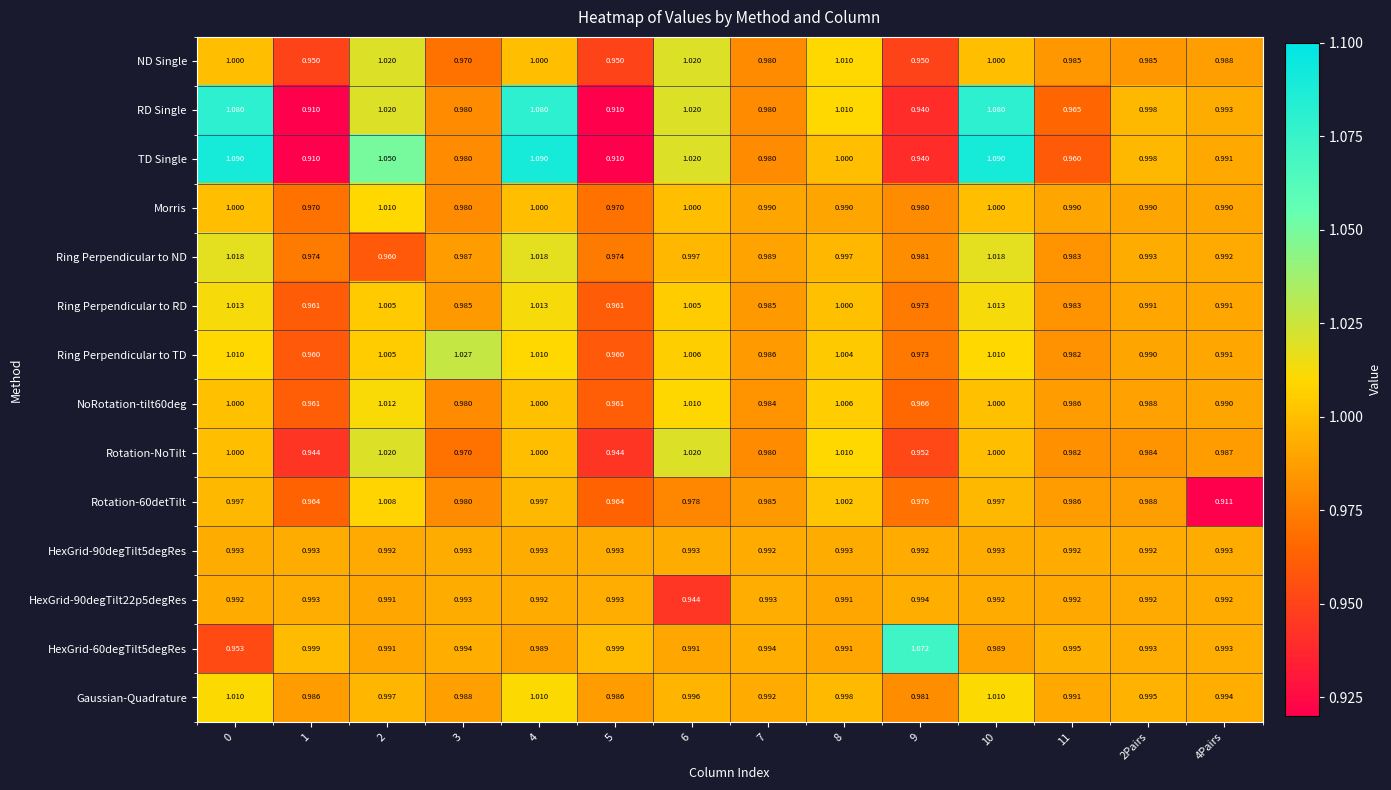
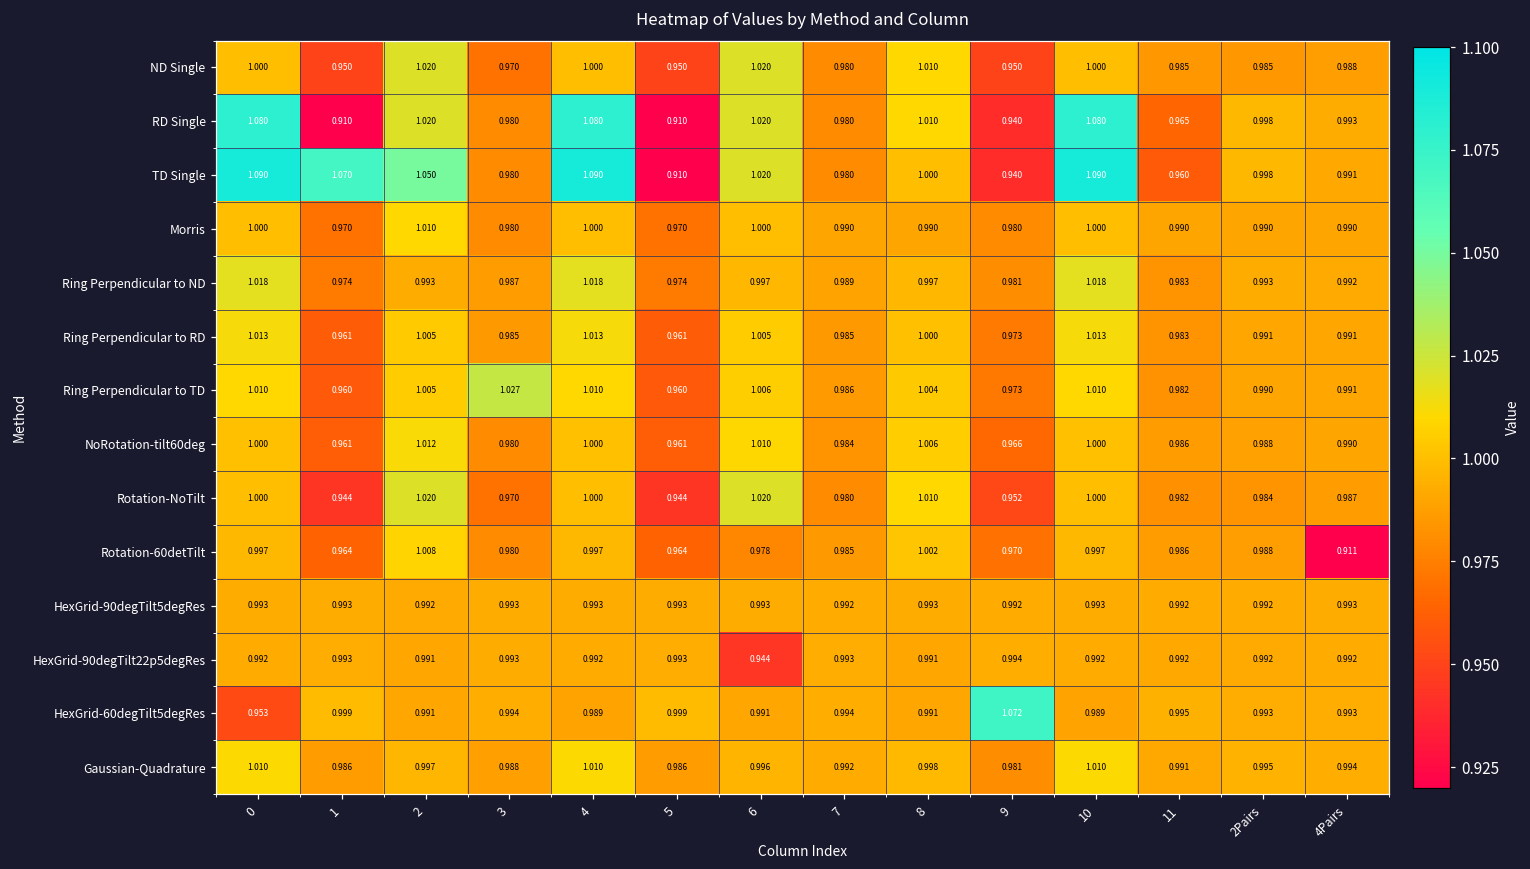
TD Single, 1: 0.910 -> 1.070
Ring Perpendicular to ND, 2: 0.960 -> 0.993
